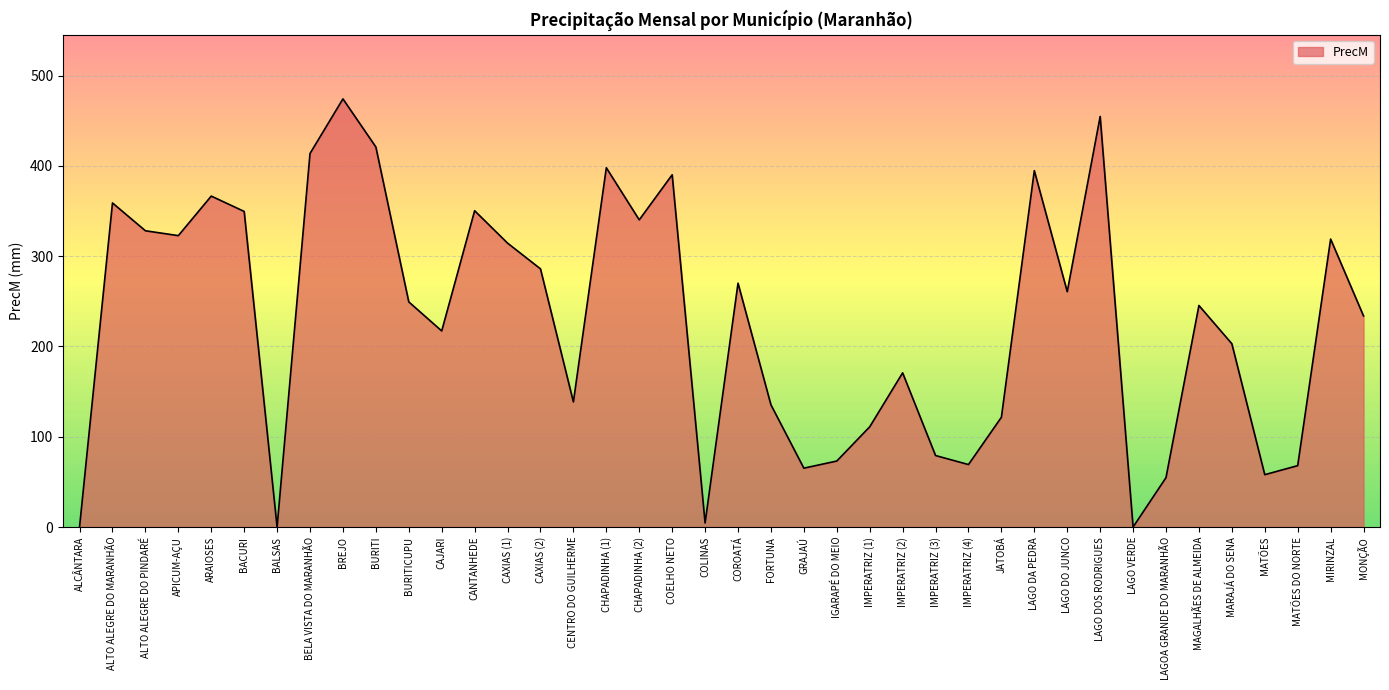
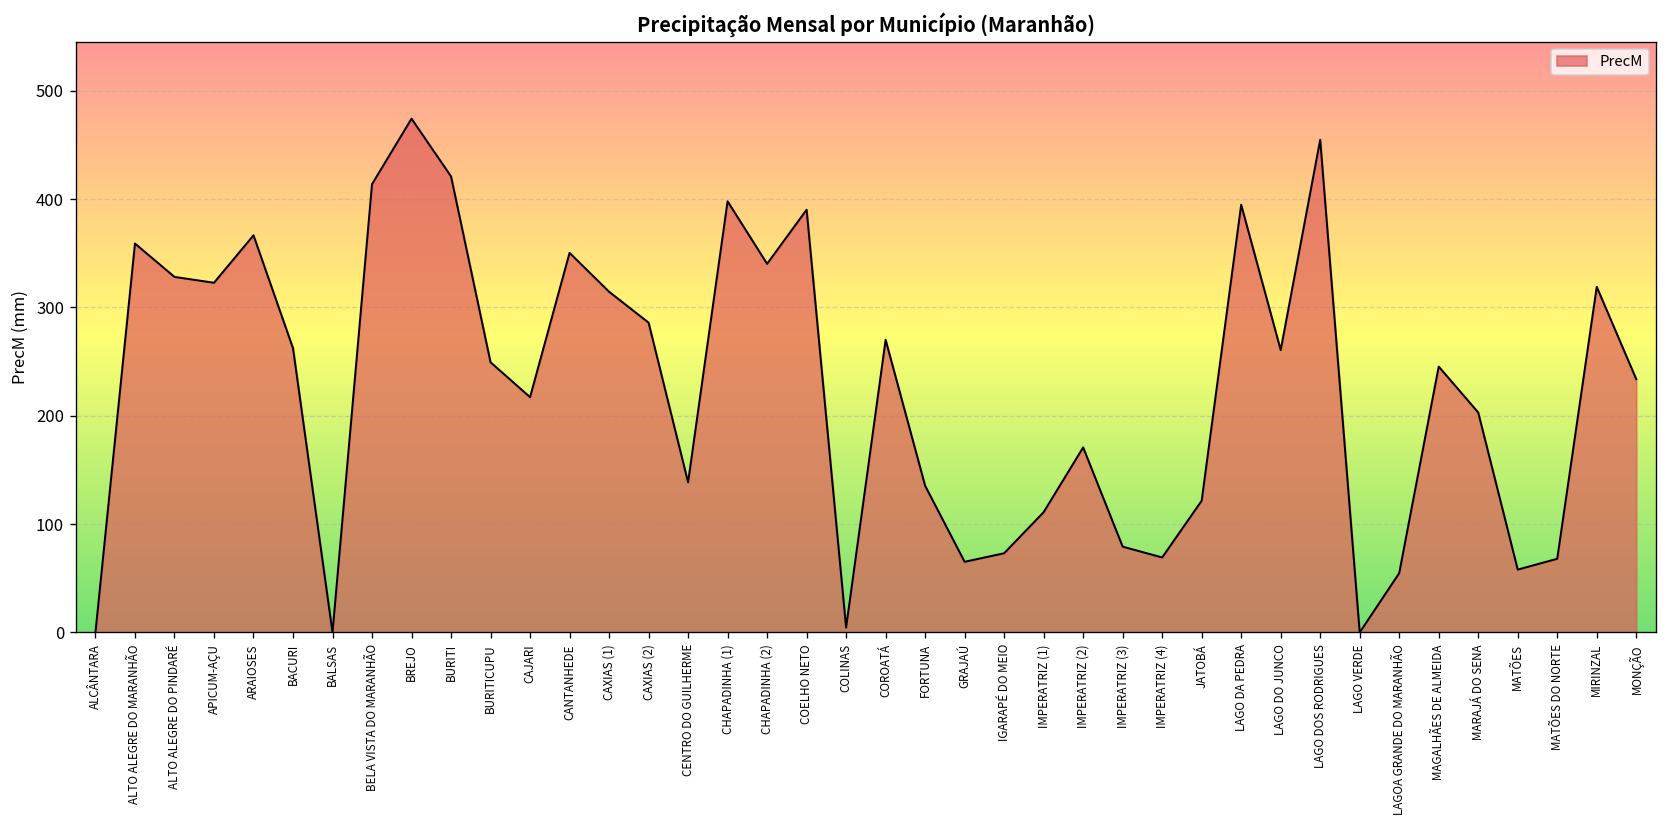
BACURI: 350 -> 260
